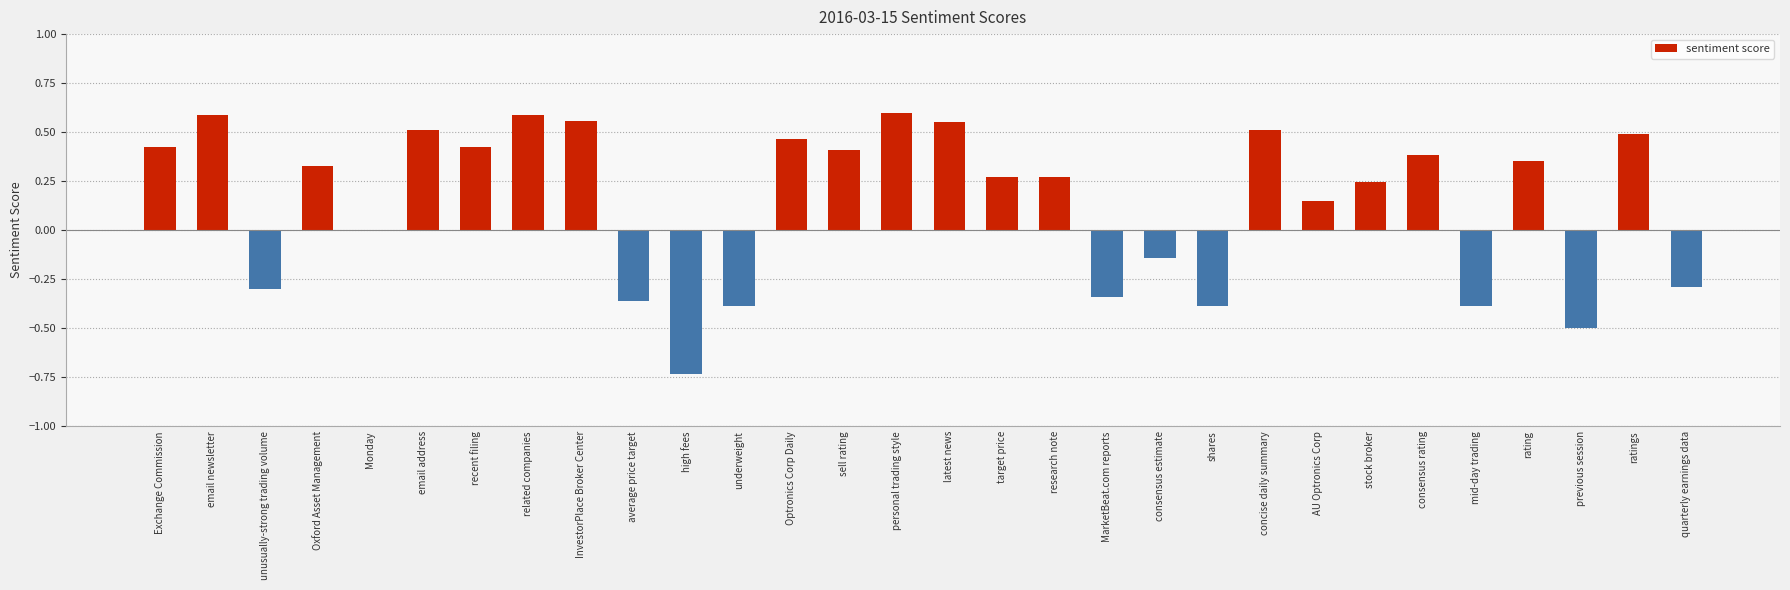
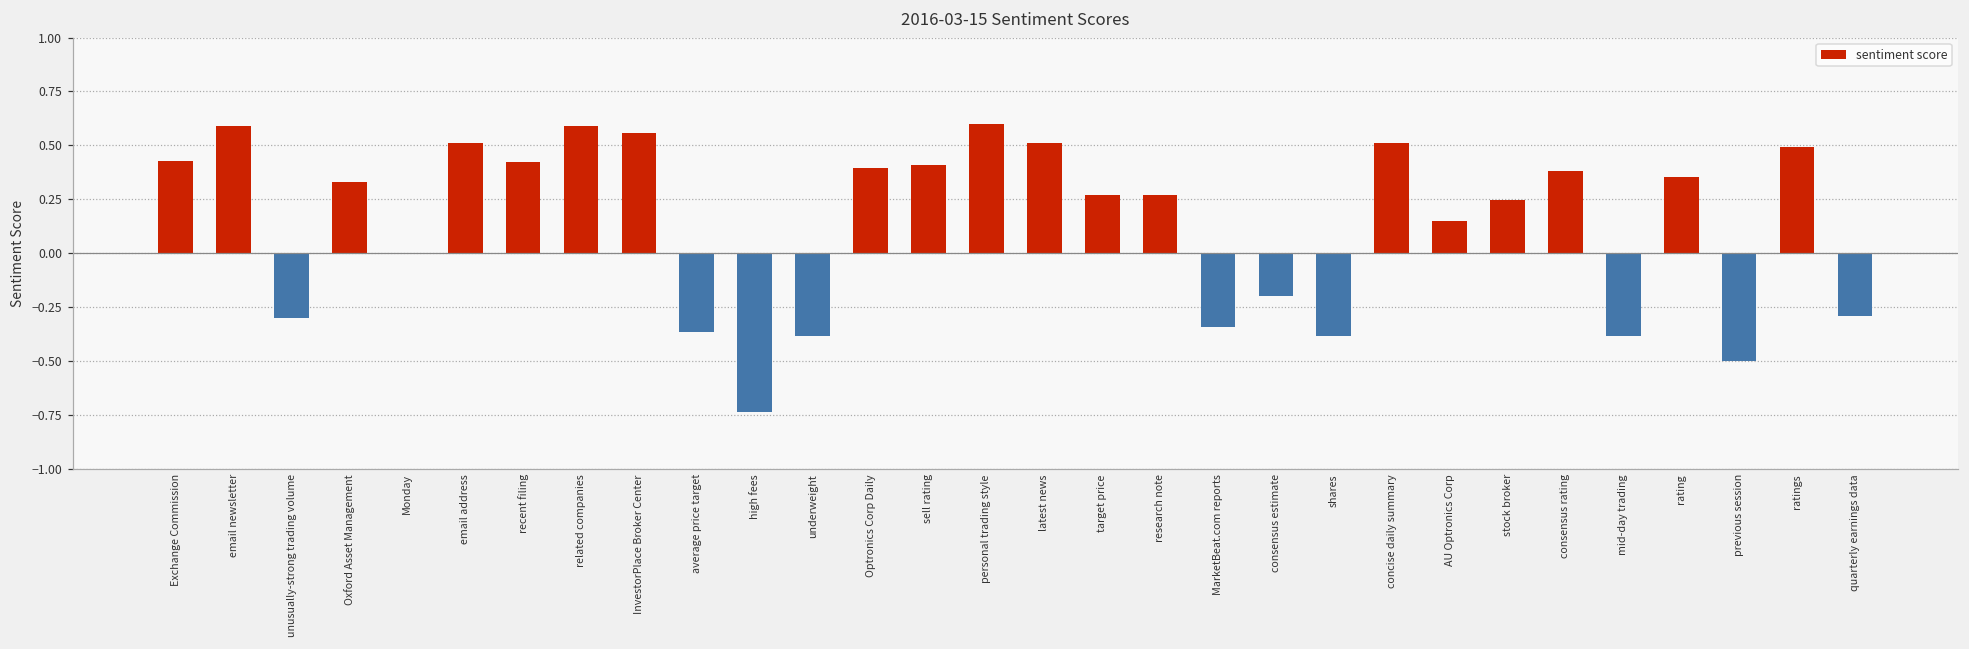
Optronics Corp Daily: 0.46 -> 0.39
latest news: 0.55 -> 0.51
consensus estimate: -0.14 -> -0.20
